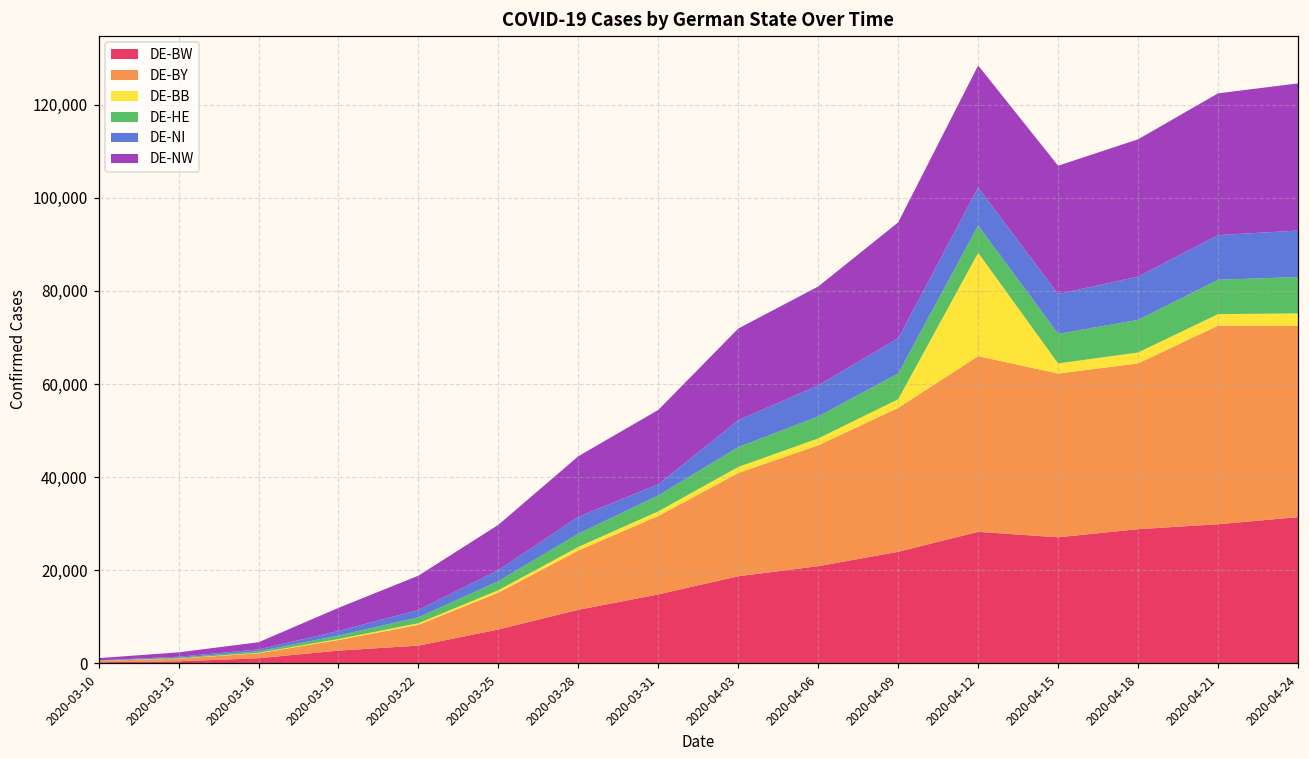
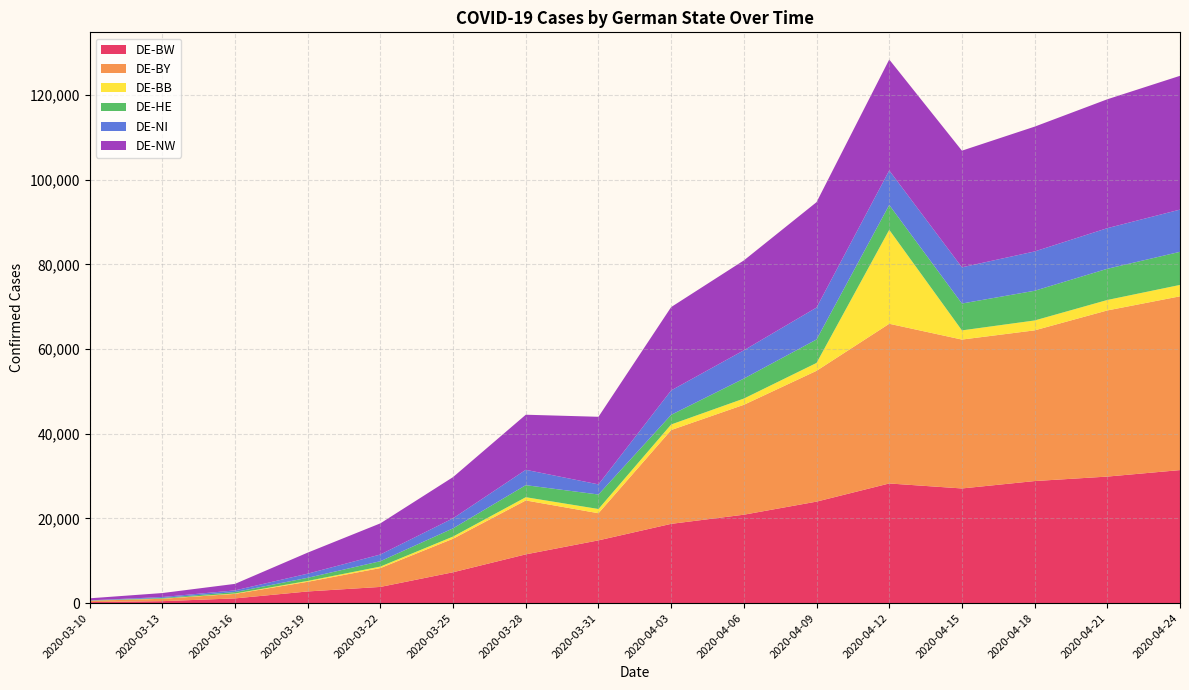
DE-BY, 2020-03-31: 17,000 -> 6,000
DE-HE, 2020-04-03: 4,000 -> 2,000
DE-BY, 2020-04-21: 43,000 -> 39,000
